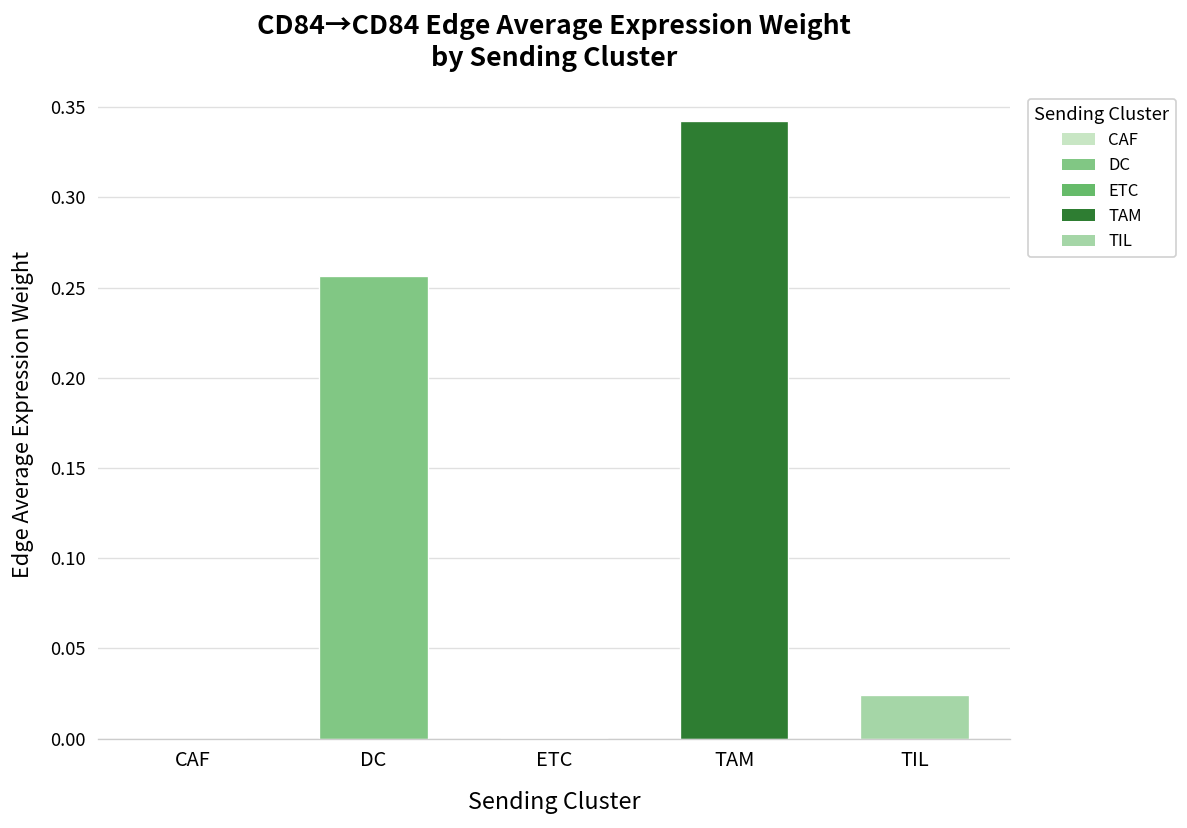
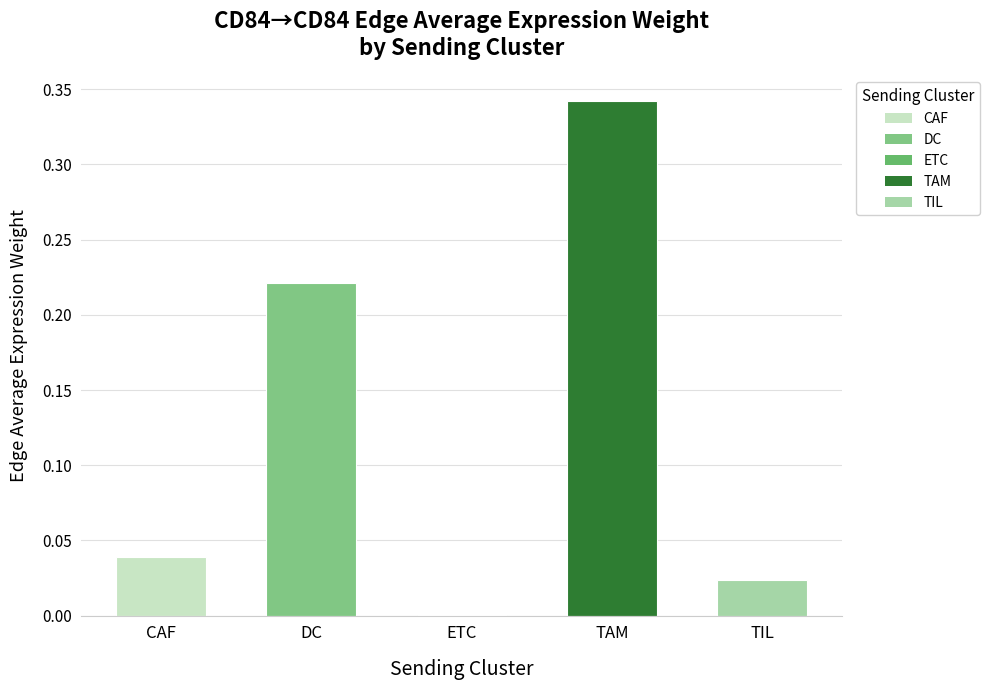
CAF: 0.000 -> 0.039
DC: 0.256 -> 0.221
